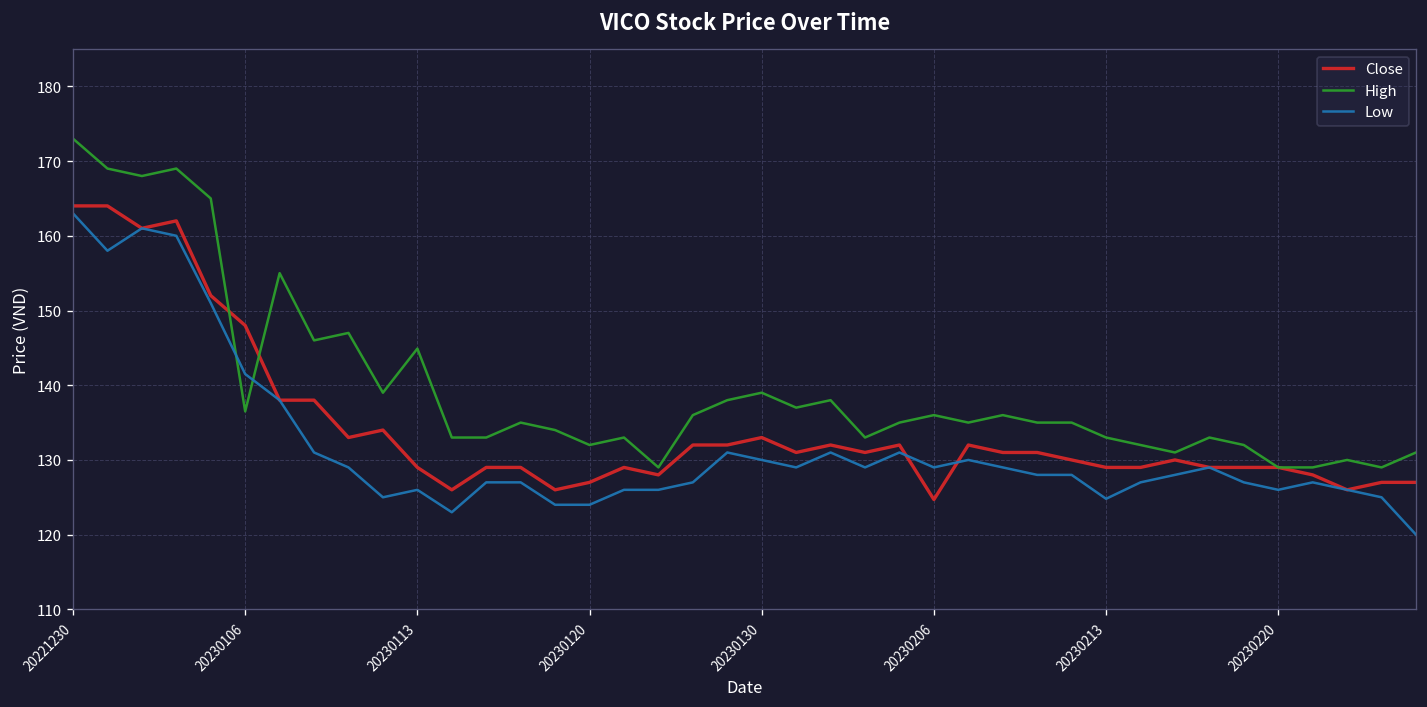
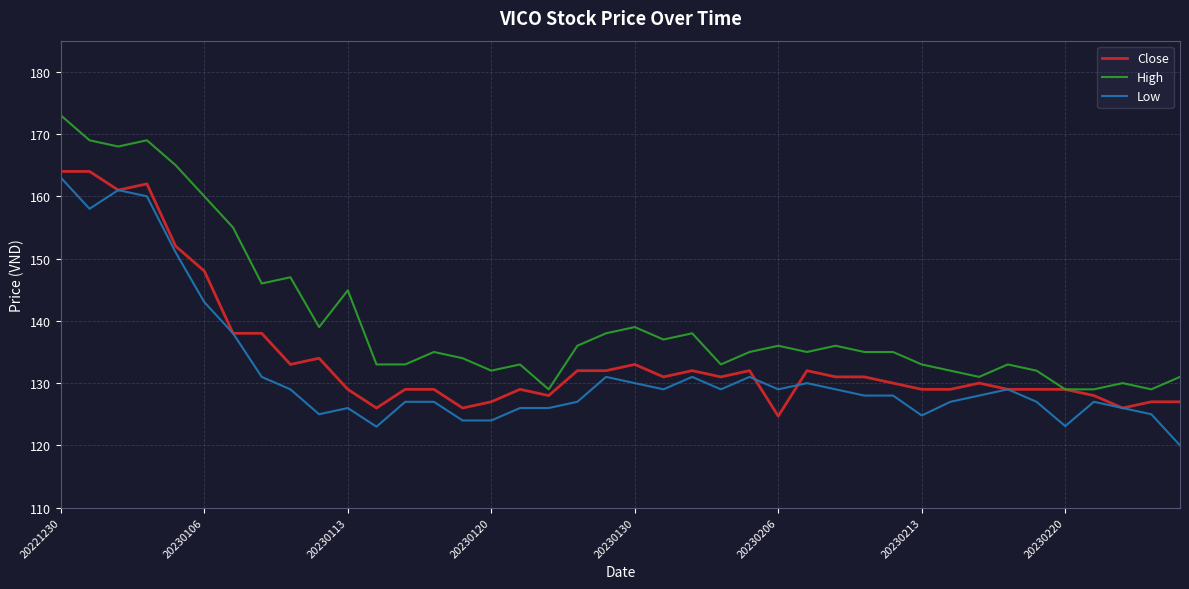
High, 20230106: 137 -> 160
Low, 20230106: 142 -> 143
Low, 20230220: 126 -> 123
